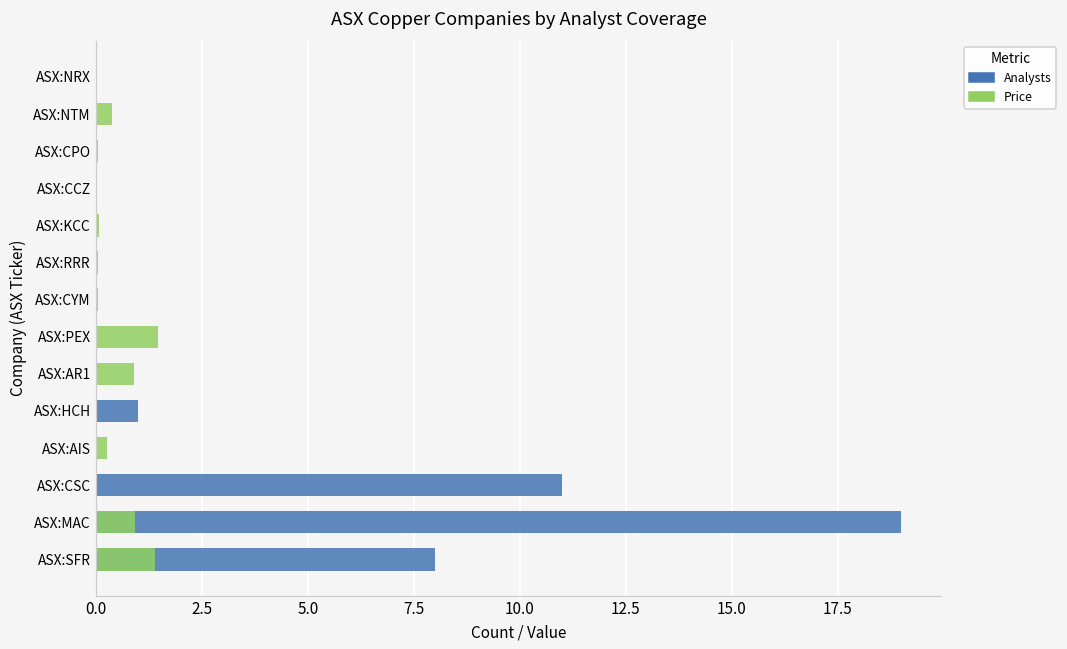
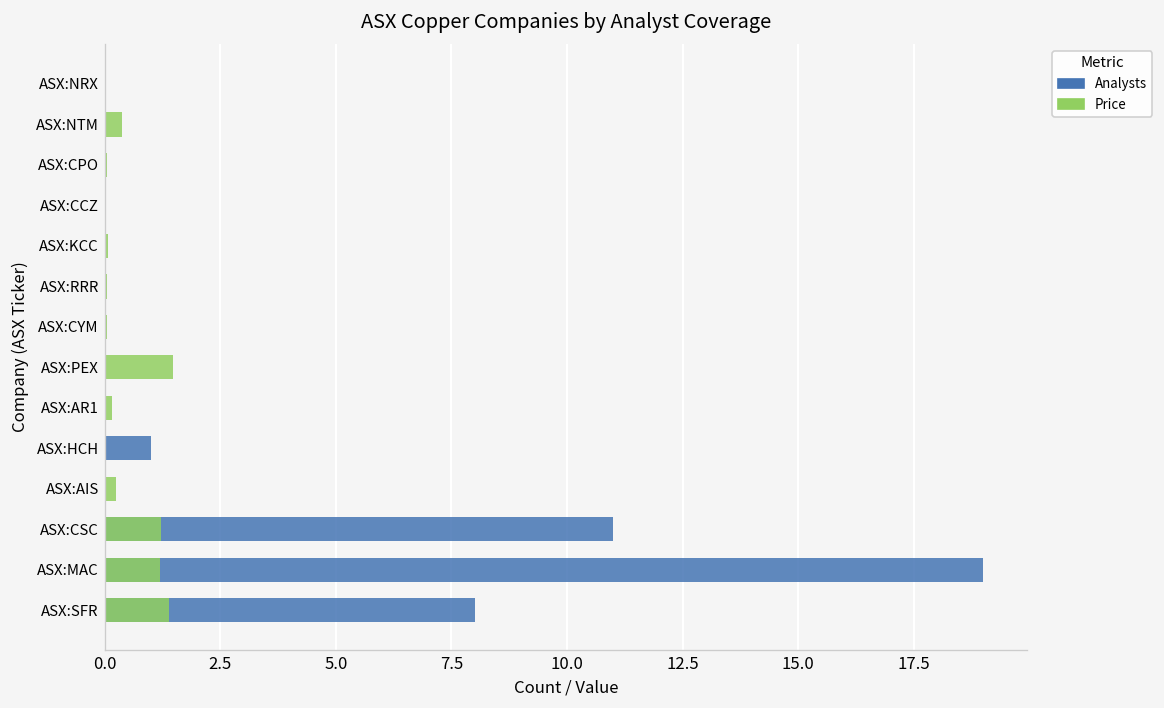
Price, ASX:AR1: 0.9 -> 0.2
Price, ASX:CSC: 0.0 -> 1.2
Price, ASX:MAC: 0.9 -> 1.2
